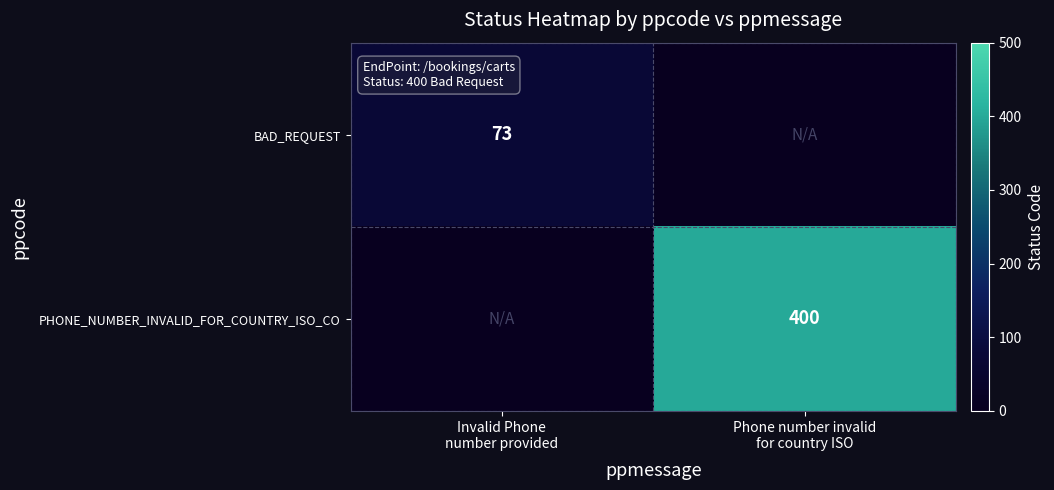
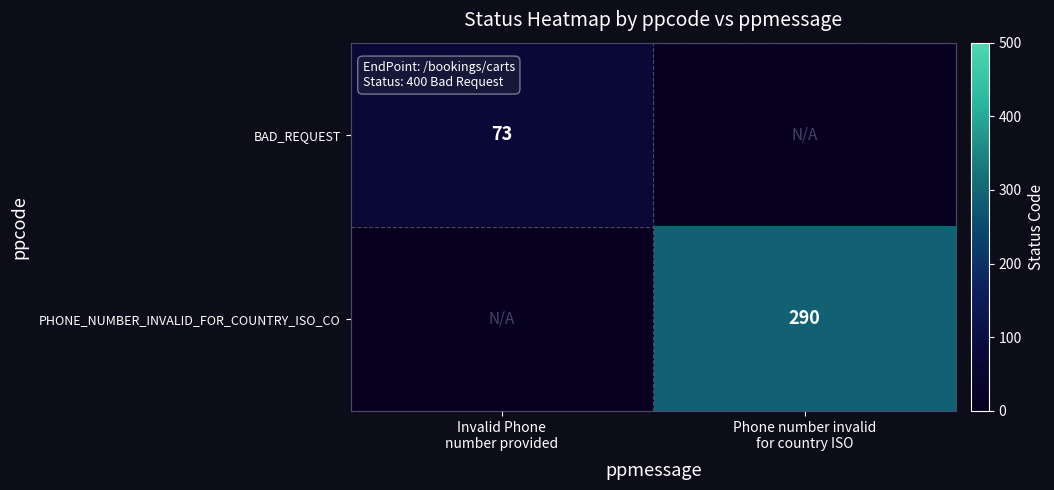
PHONE_NUMBER_INVALID_FOR_COUNTRY_ISO_CO, Phone number invalid for country ISO: 400 -> 290
